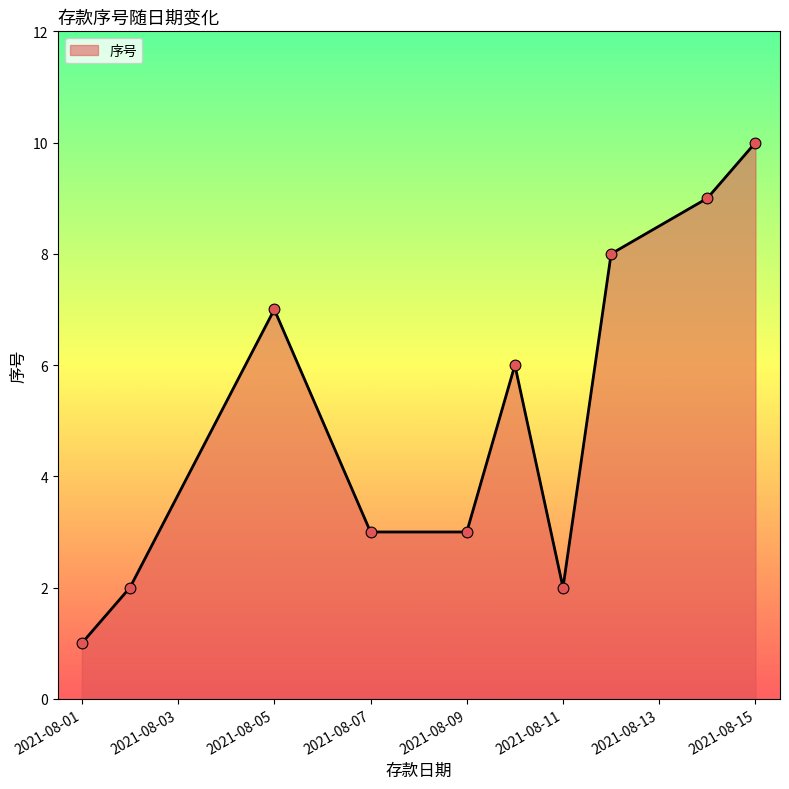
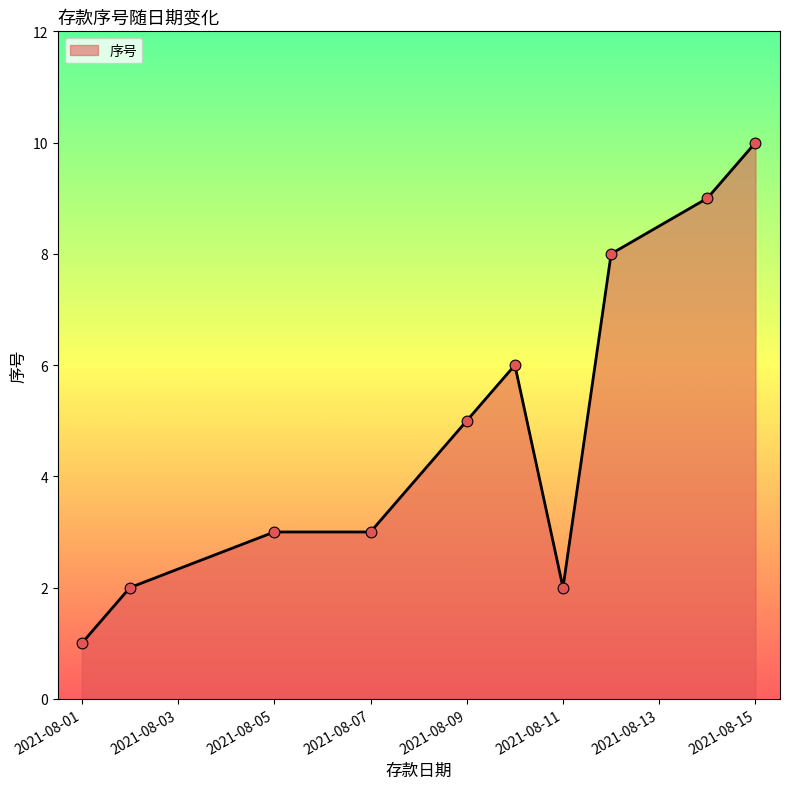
2021-08-05: 7 -> 3
2021-08-09: 3 -> 5
